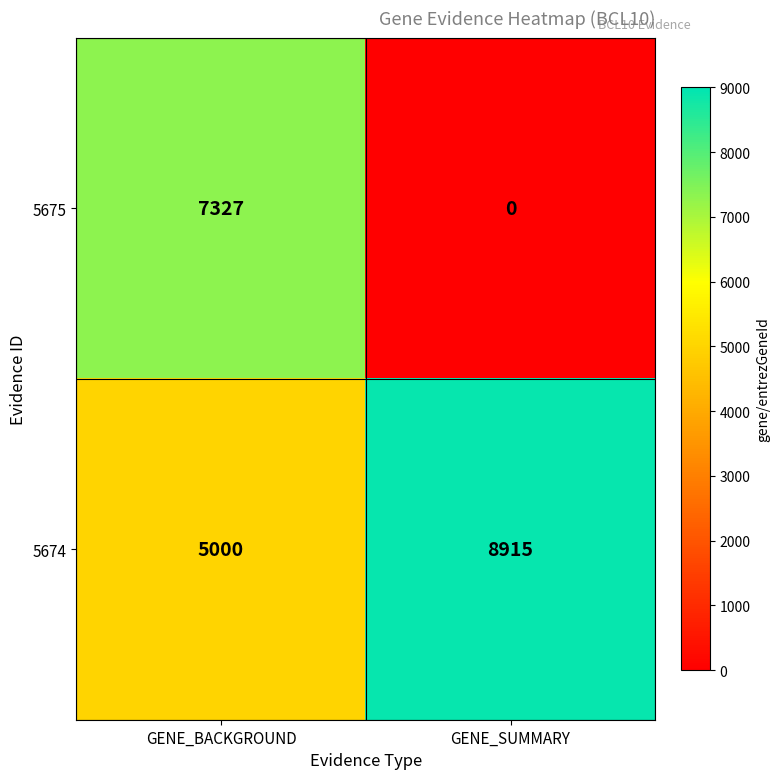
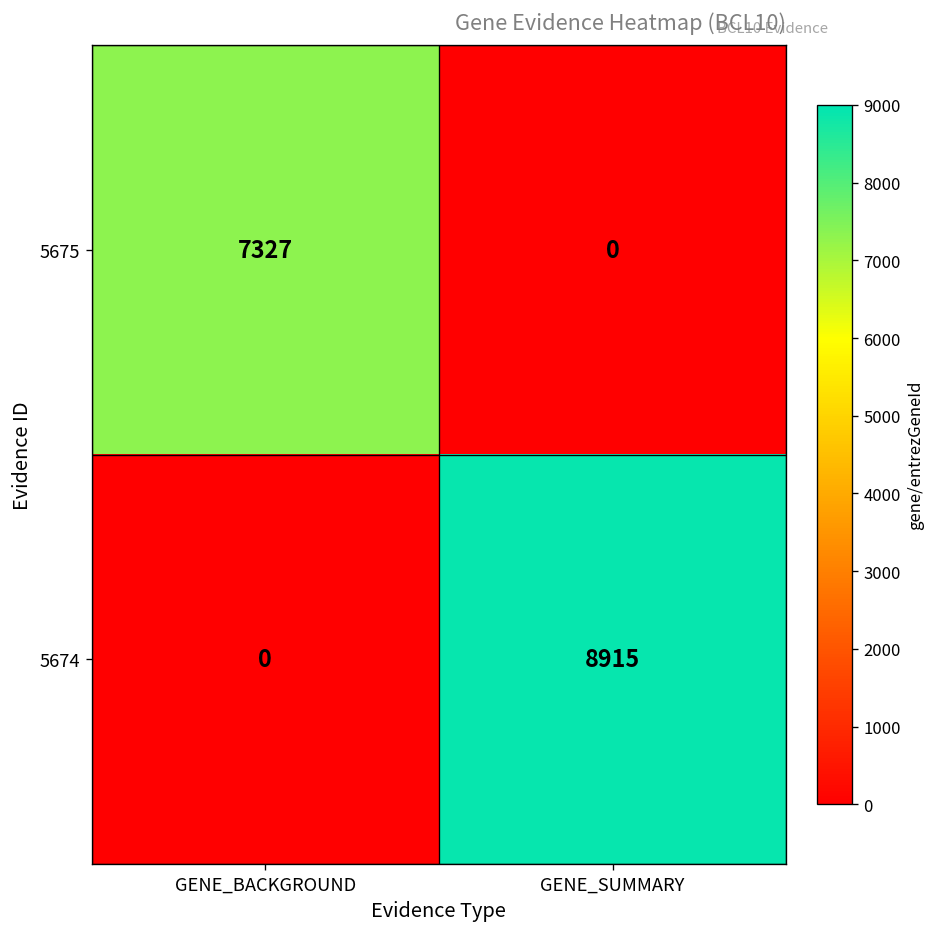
5674, GENE_BACKGROUND: 5000 -> 0
